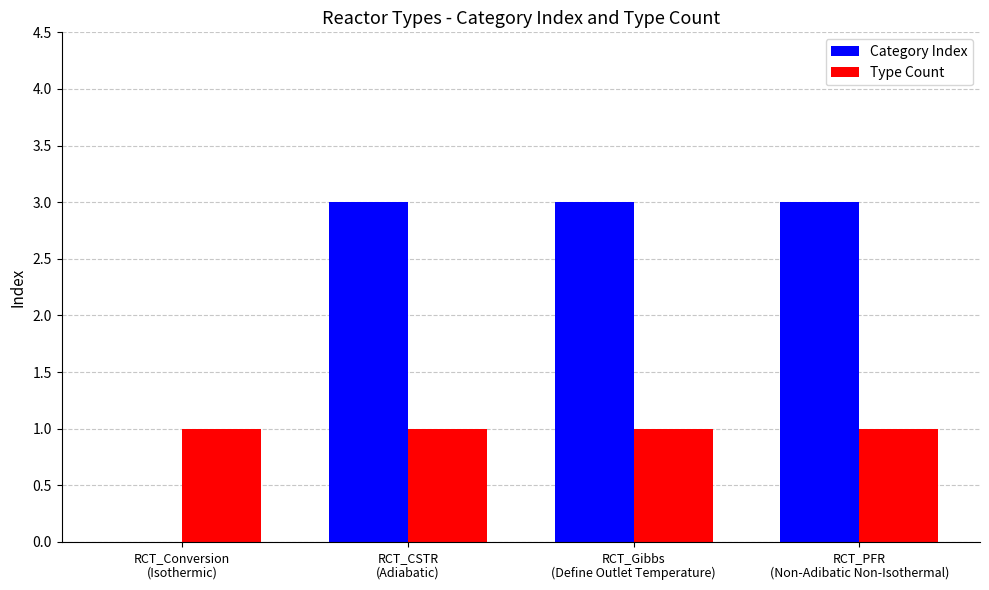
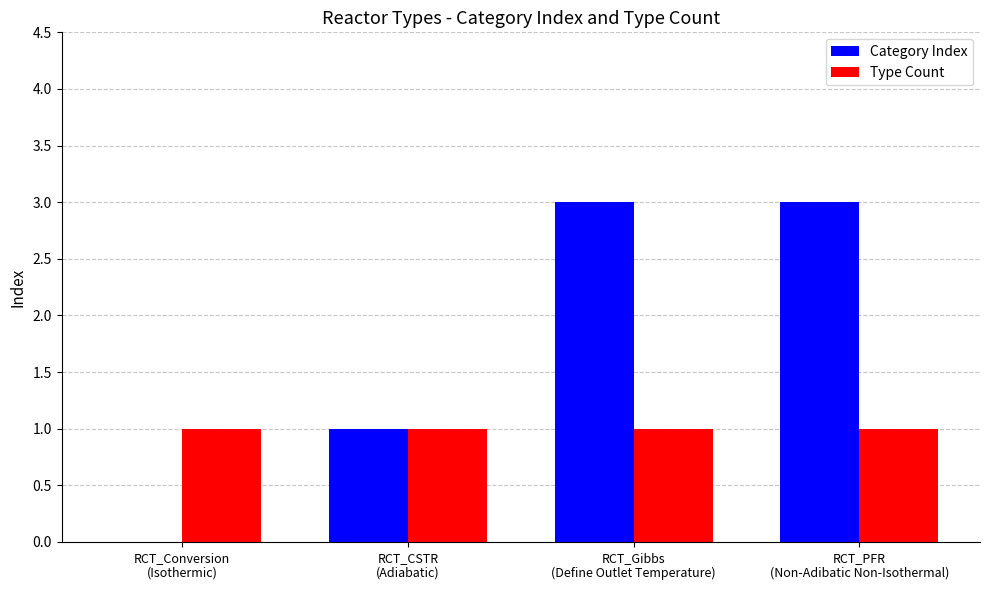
Category Index, RCT_CSTR (Adiabatic): 3 -> 1
